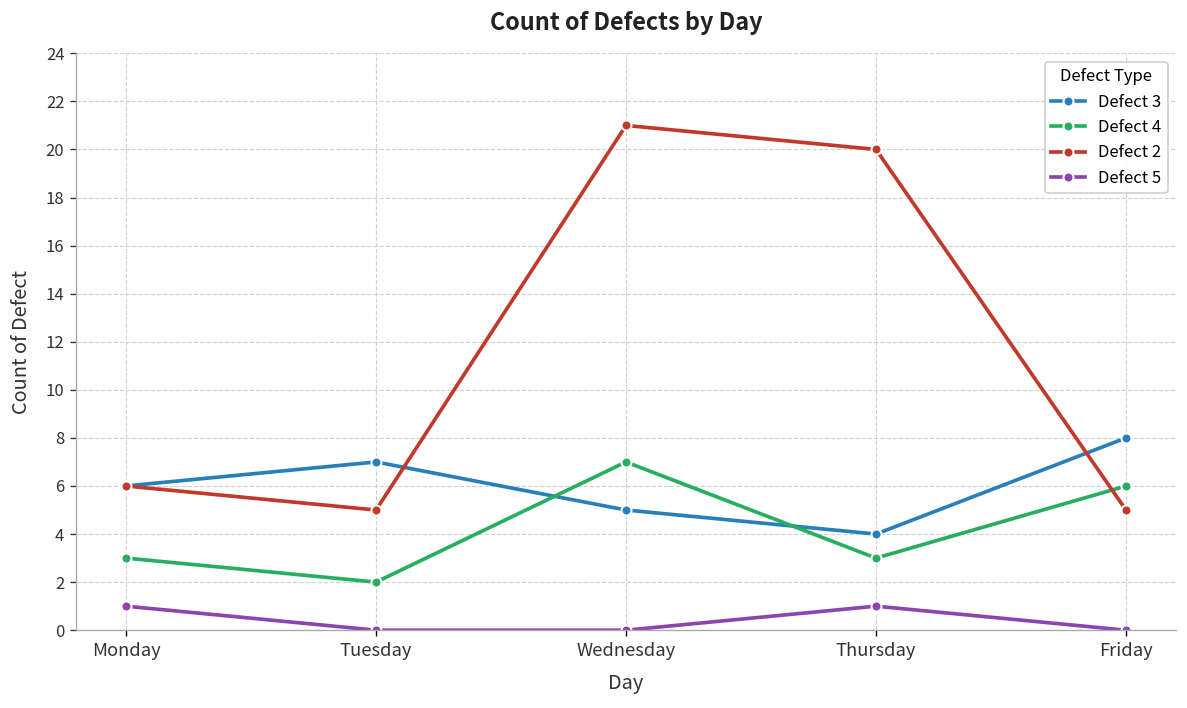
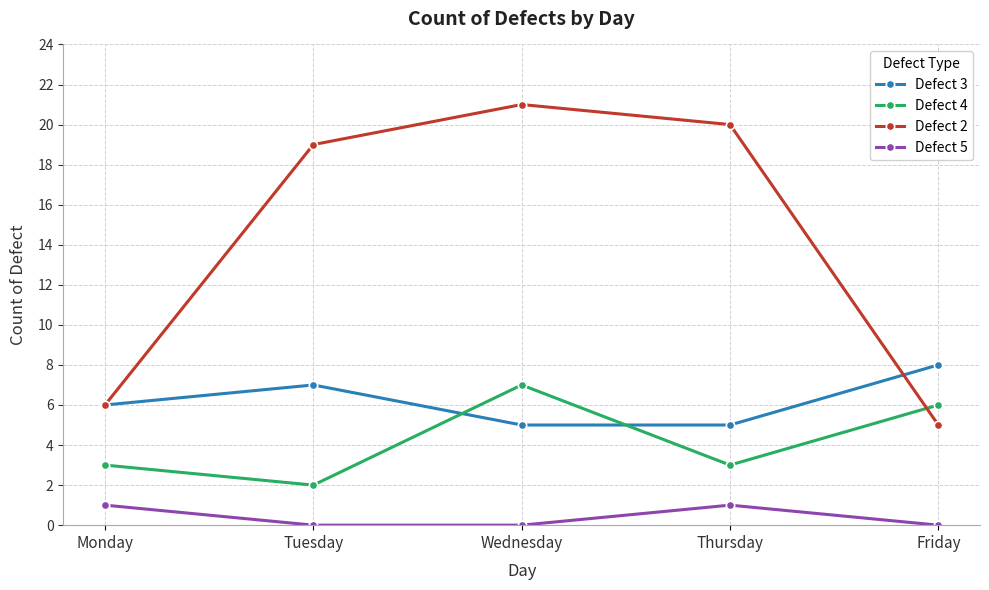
Defect 2, Tuesday: 5 -> 19
Defect 3, Thursday: 4 -> 5
